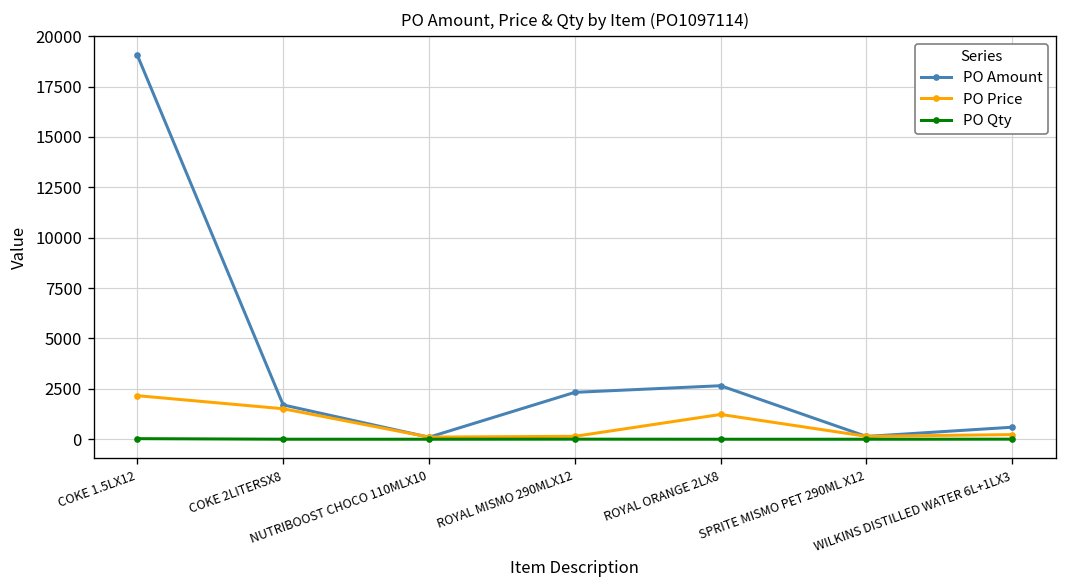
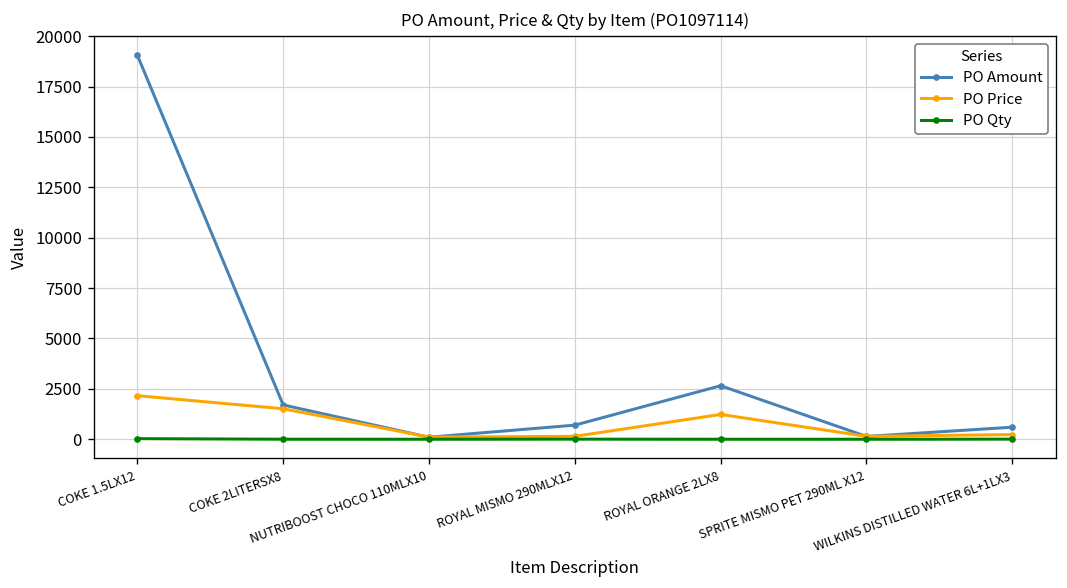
PO Amount, ROYAL MISMO 290MLX12: 2300 -> 700
